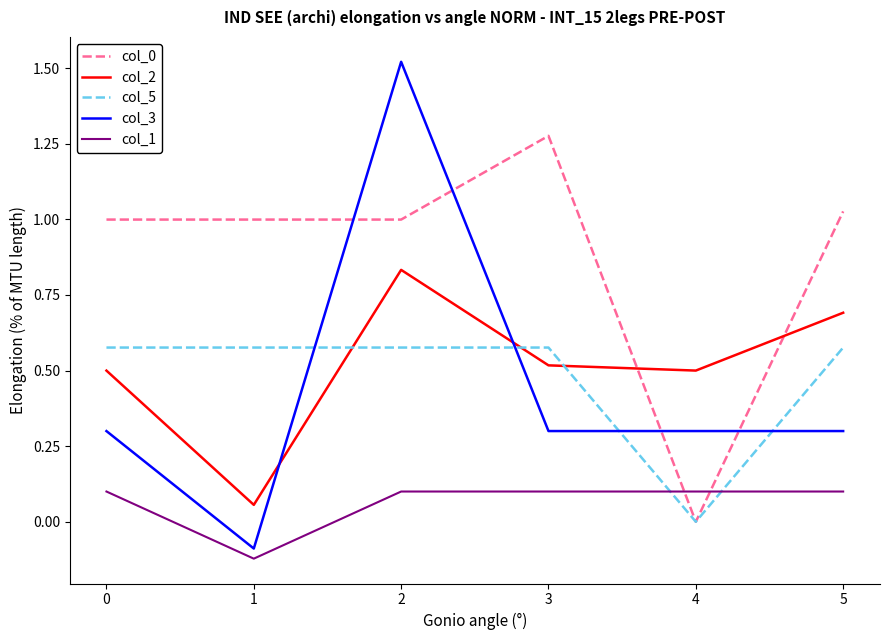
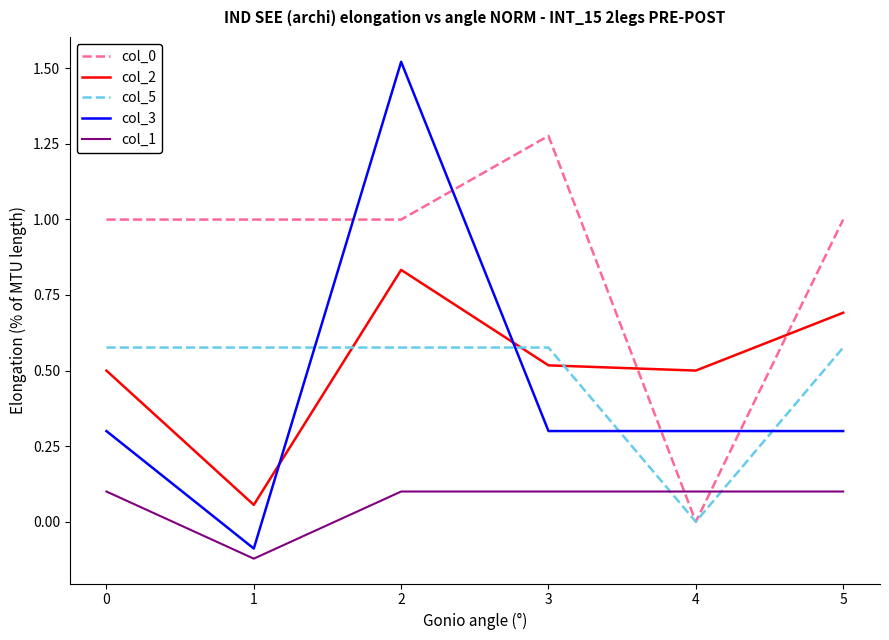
col_0, 5: 1.03 -> 1.00
